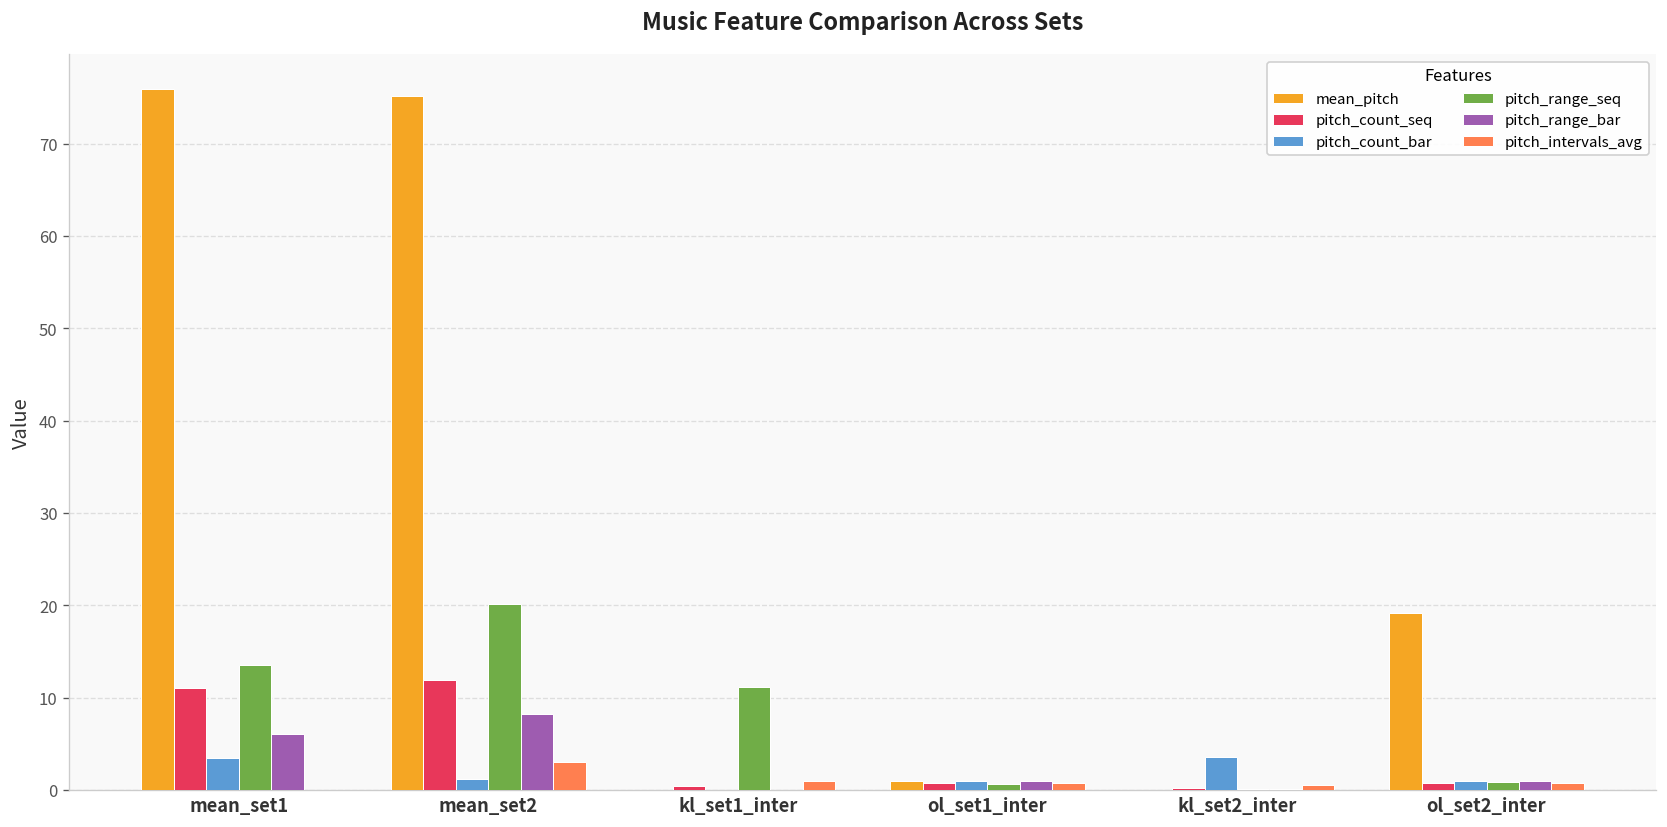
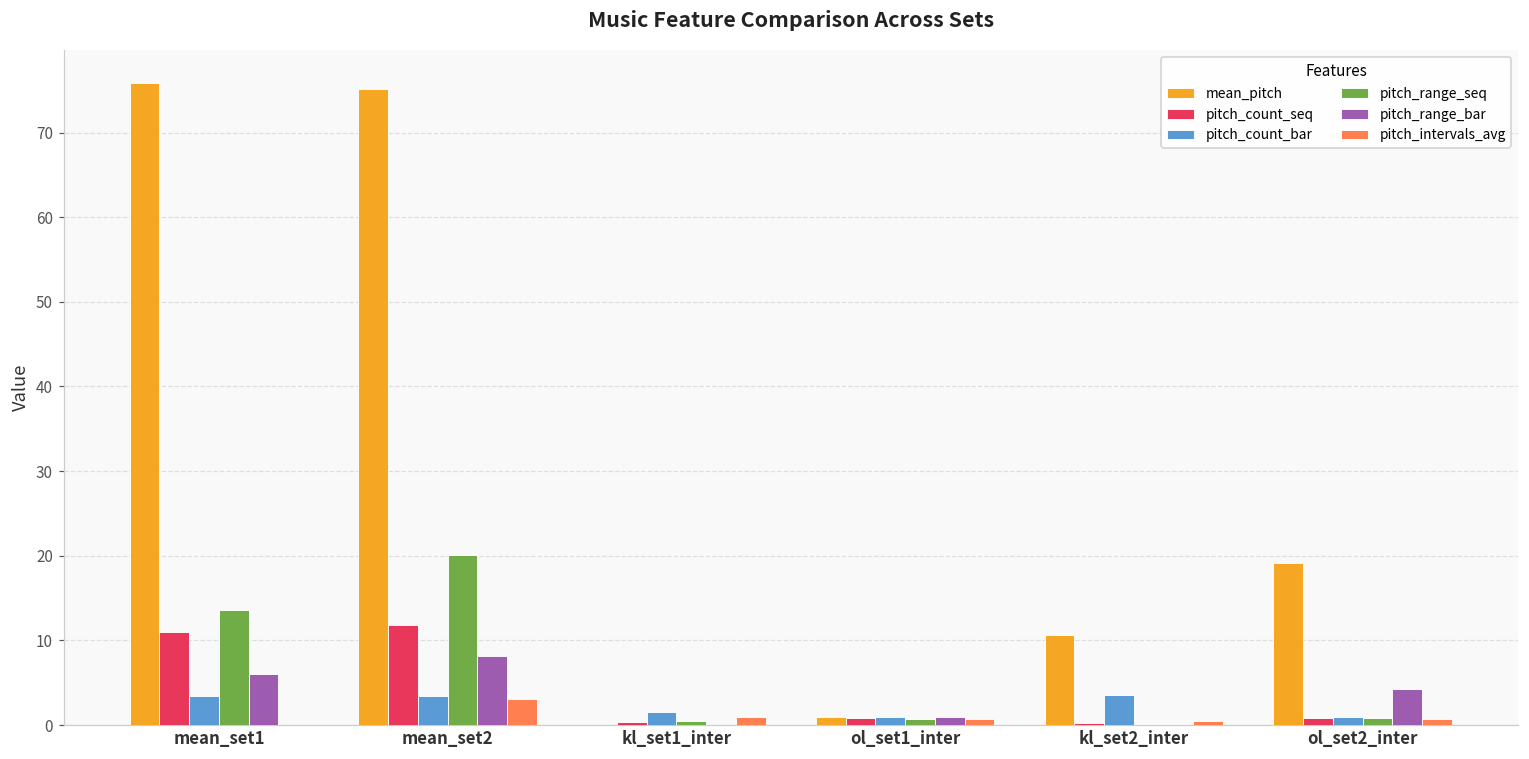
pitch_count_bar, mean_set2: 1 -> 3
pitch_count_bar, kl_set1_inter: 0 -> 2
pitch_range_seq, kl_set1_inter: 11 -> 1
mean_pitch, kl_set2_inter: 0 -> 11
pitch_range_bar, ol_set2_inter: 1 -> 4
